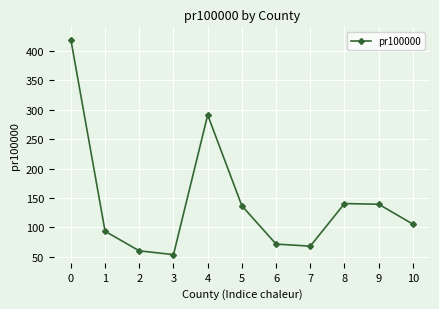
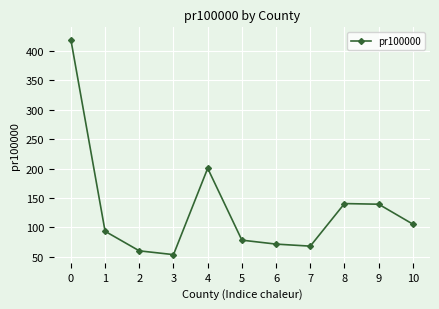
4: 290 -> 200
5: 140 -> 80
